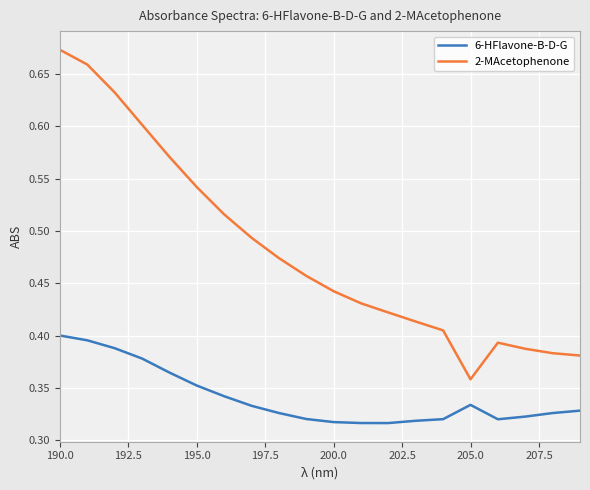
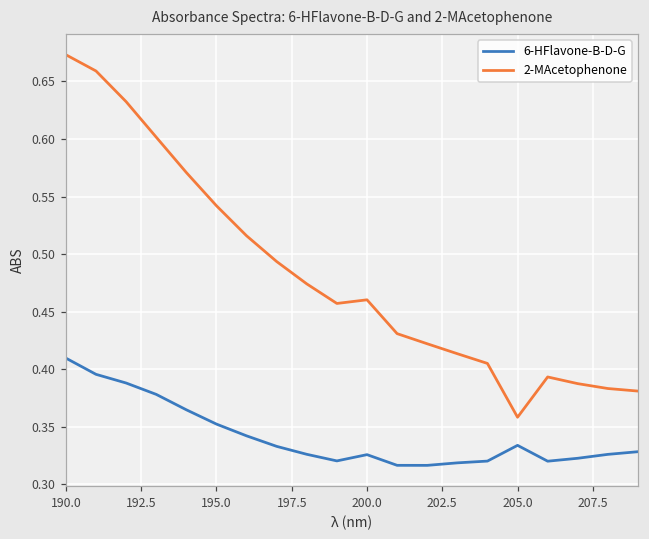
6-HFlavone-B-D-G, 190.0: 0.400 -> 0.410
6-HFlavone-B-D-G, 200.0: 0.318 -> 0.326
2-MAcetophenone, 200.0: 0.443 -> 0.460
